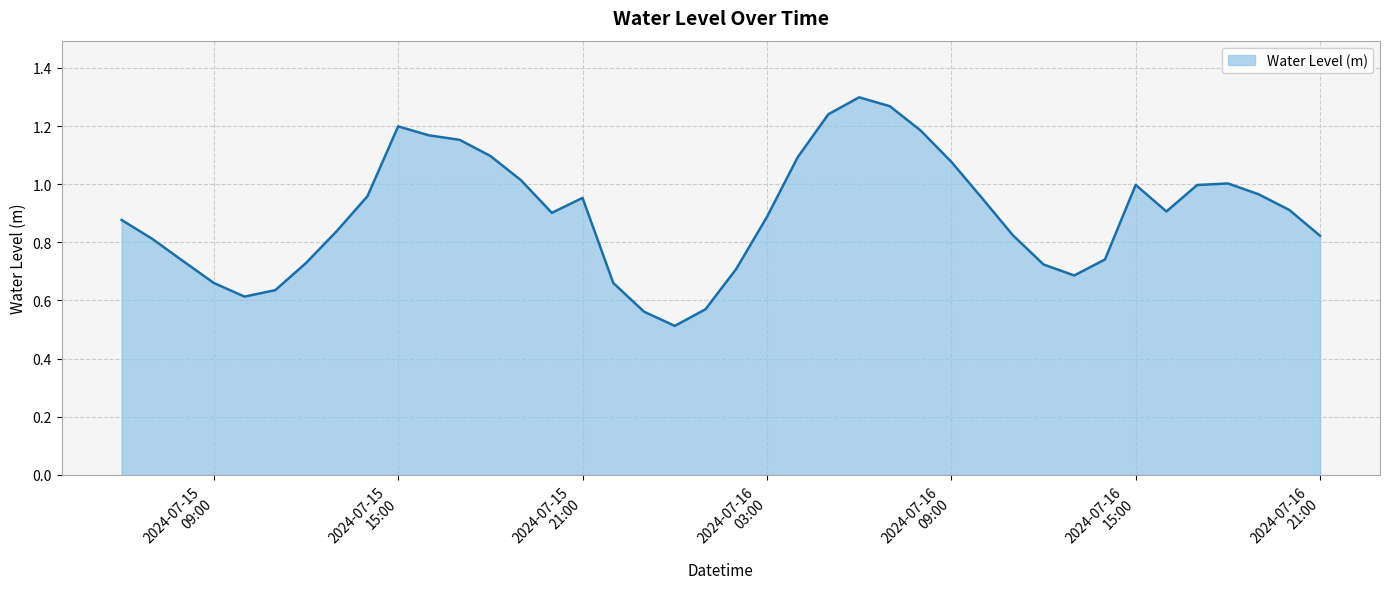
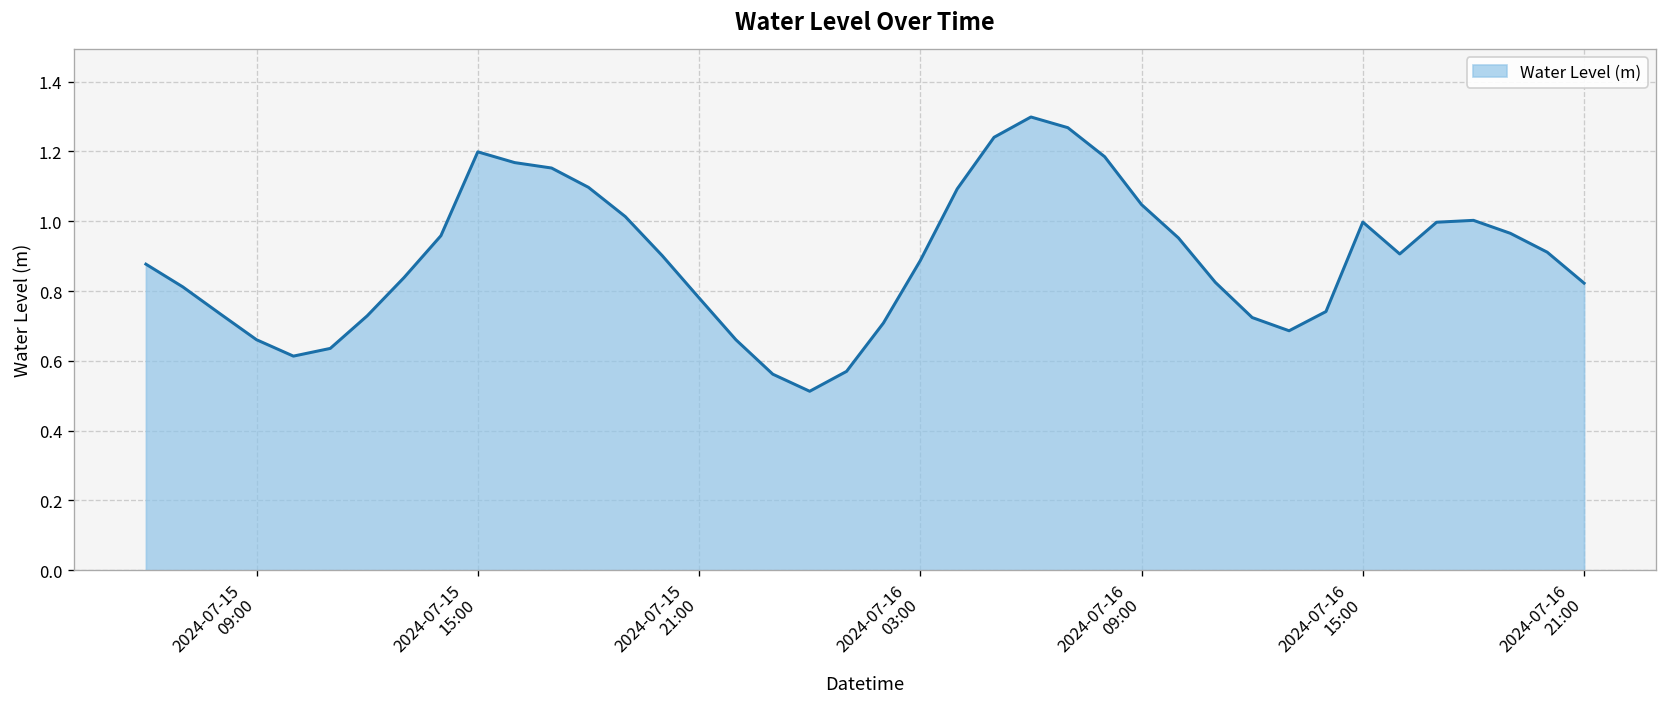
2024-07-15 21:00: 0.95 -> 0.78
2024-07-16 09:00: 1.08 -> 1.05
